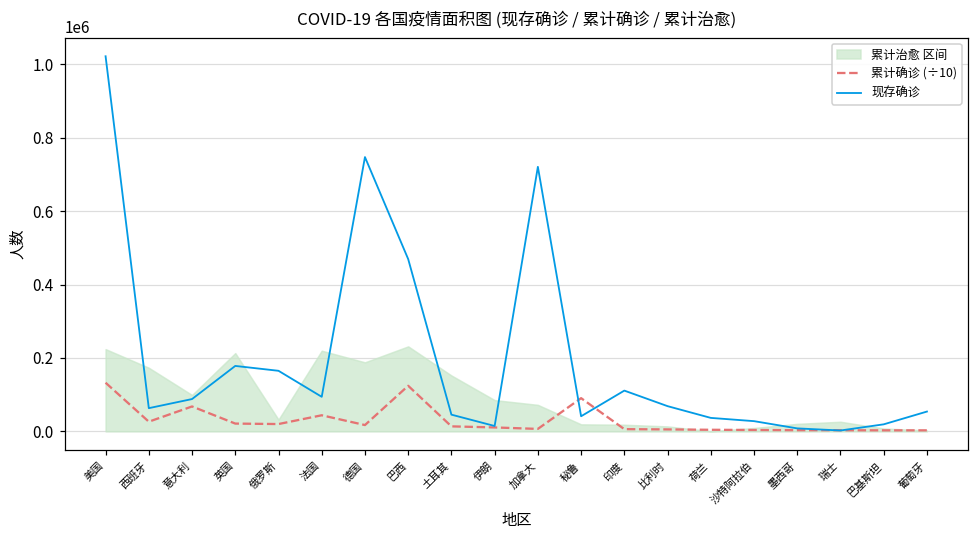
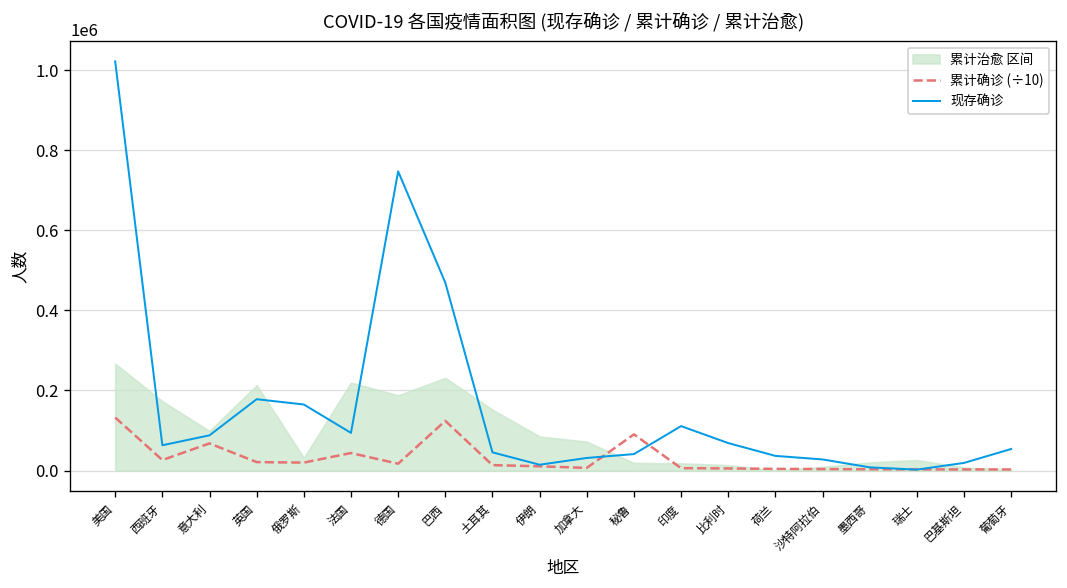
累计治愈 区间, 美国: 220000 -> 270000
现存确诊, 加拿大: 720000 -> 30000
